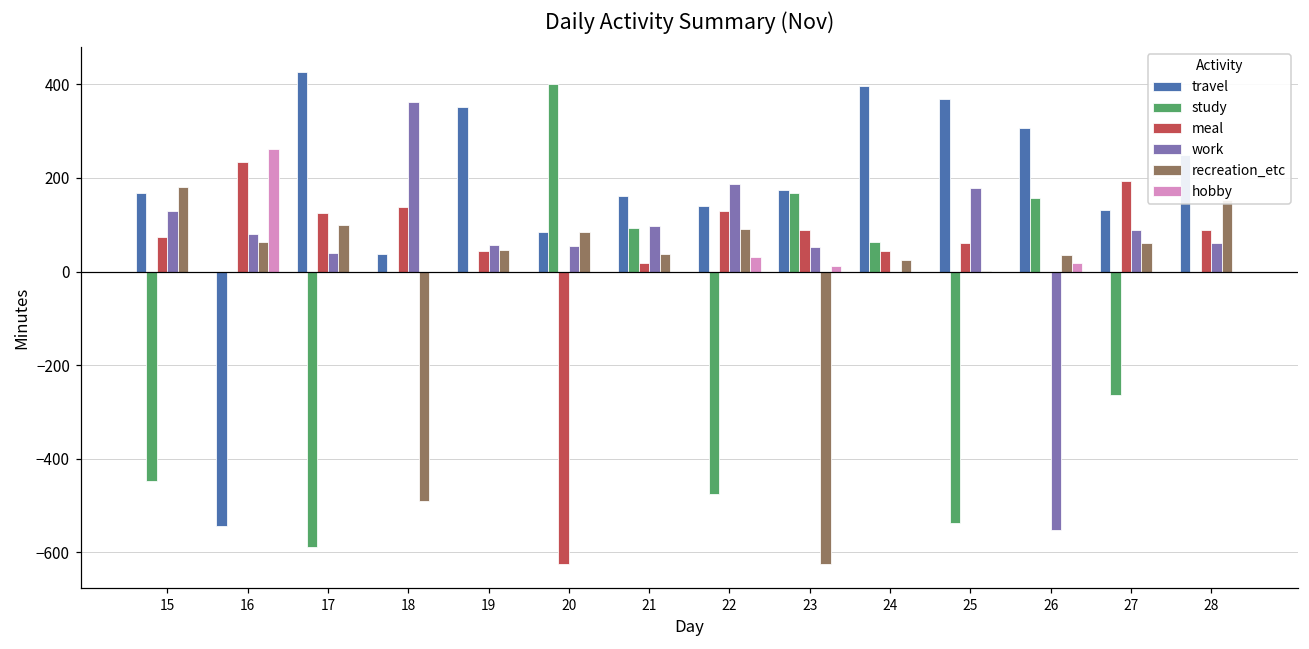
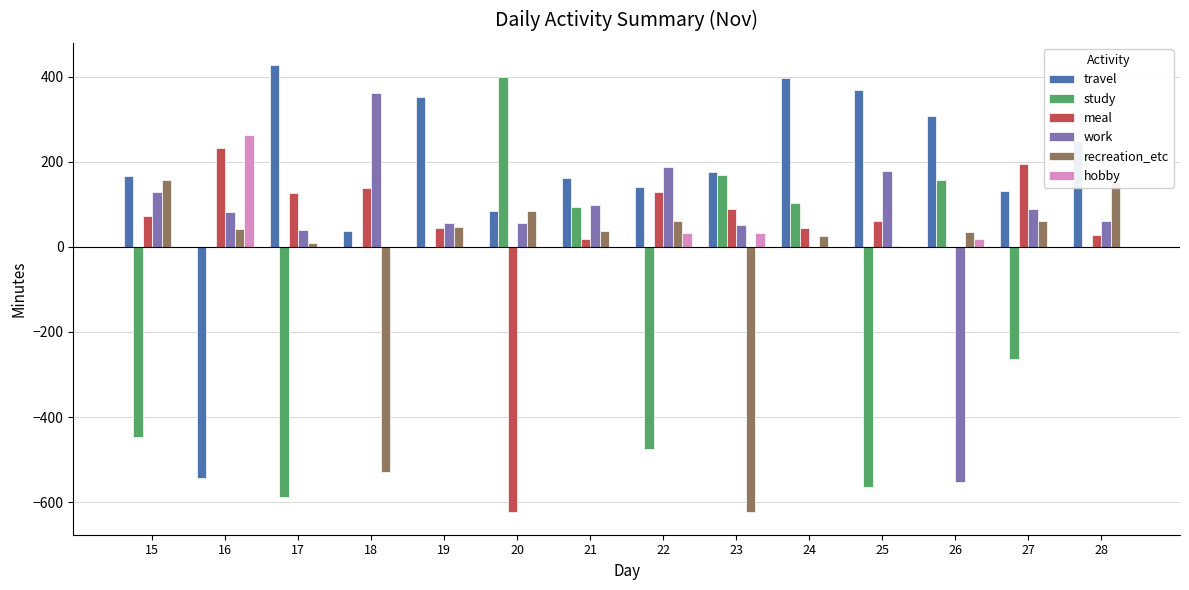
recreation_etc, 15: 180 -> 160
recreation_etc, 16: 60 -> 40
recreation_etc, 17: 100 -> 10
recreation_etc, 18: -490 -> -530
recreation_etc, 22: 90 -> 60
hobby, 23: 10 -> 30
study, 24: 60 -> 100
study, 25: -540 -> -560
meal, 28: 90 -> 30
